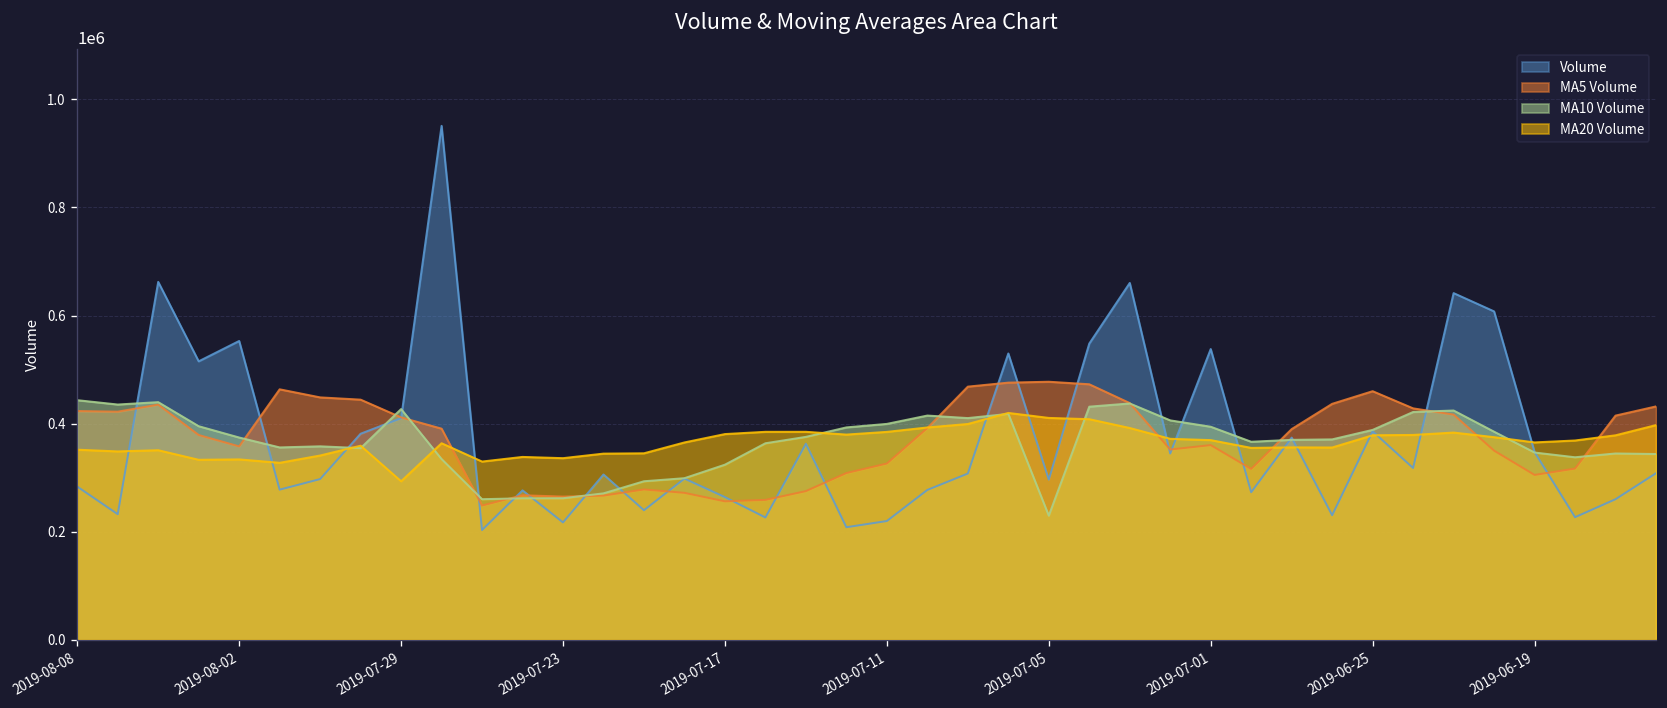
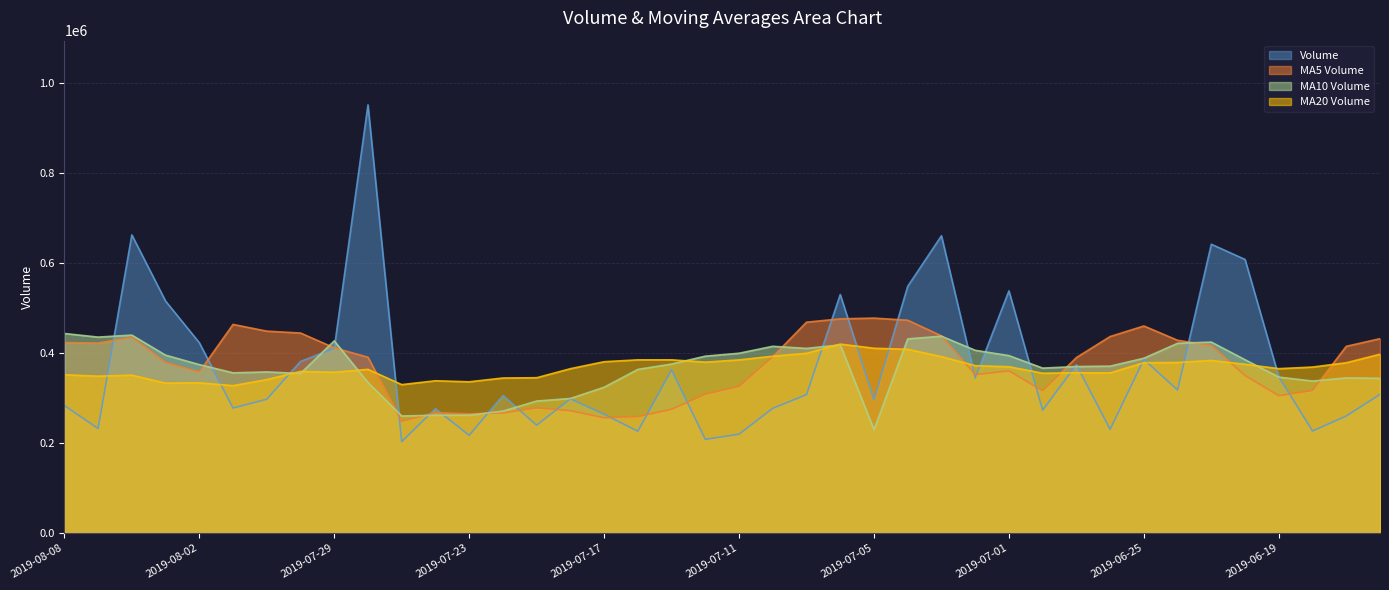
Volume, 2019-08-02: 550000 -> 420000
MA20 Volume, 2019-07-29: 290000 -> 360000
